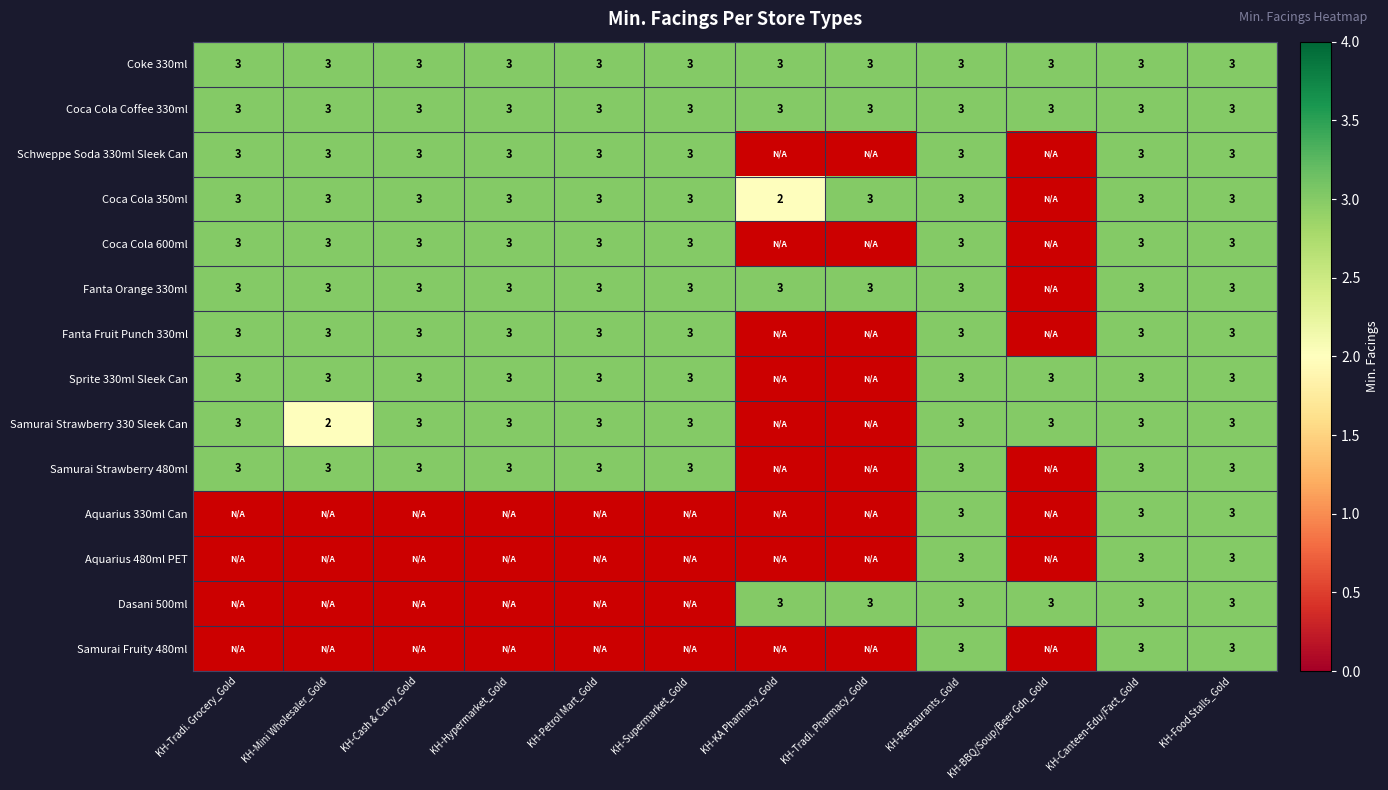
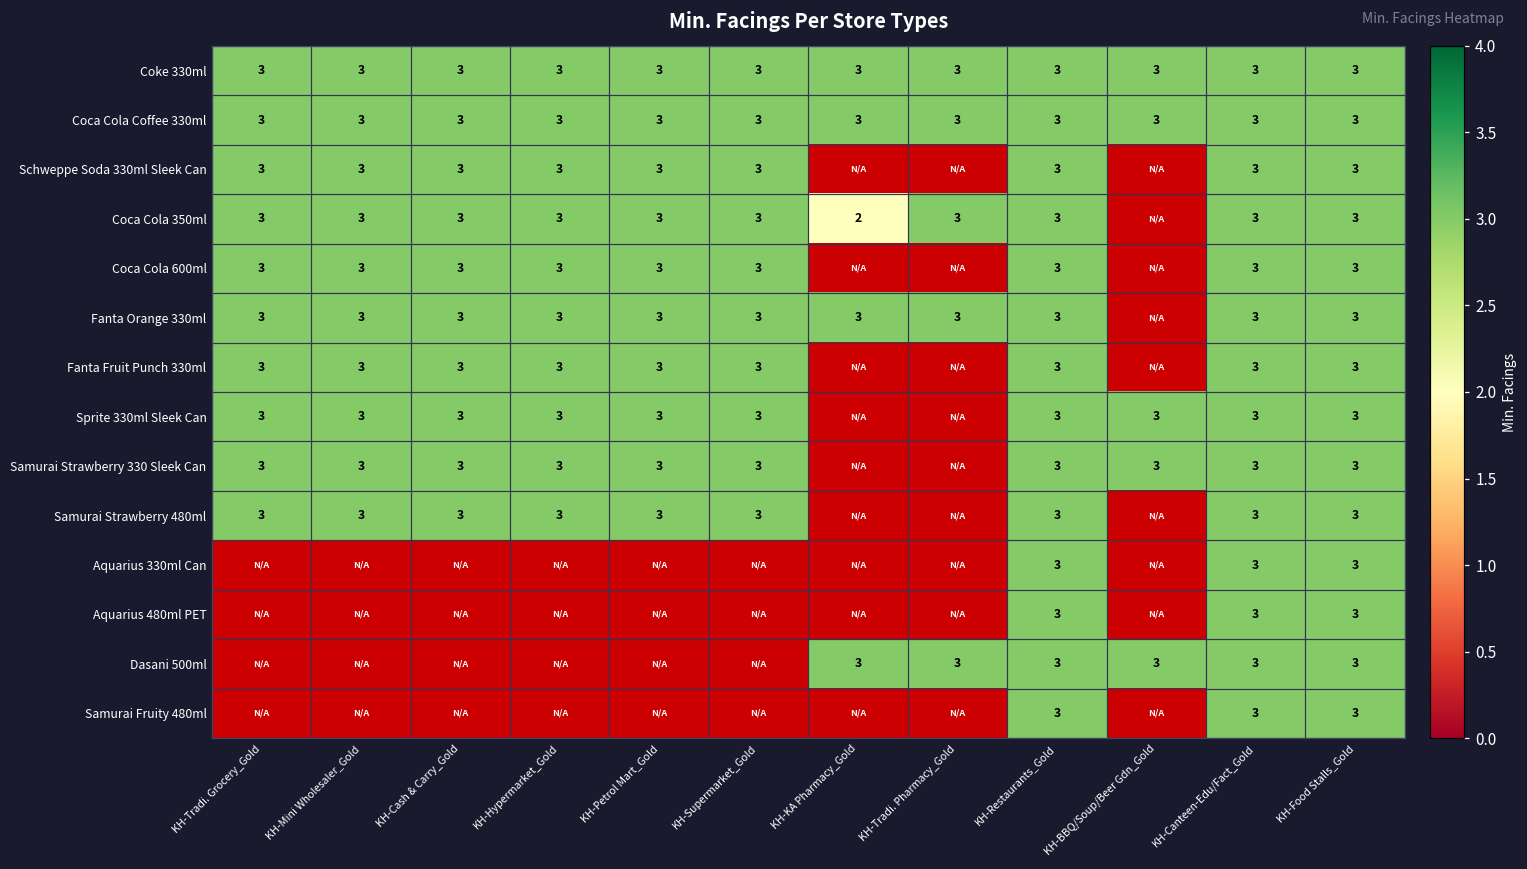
Samurai Strawberry 330 Sleek Can, KH-Mini Wholesaler_Gold: 2 -> 3
